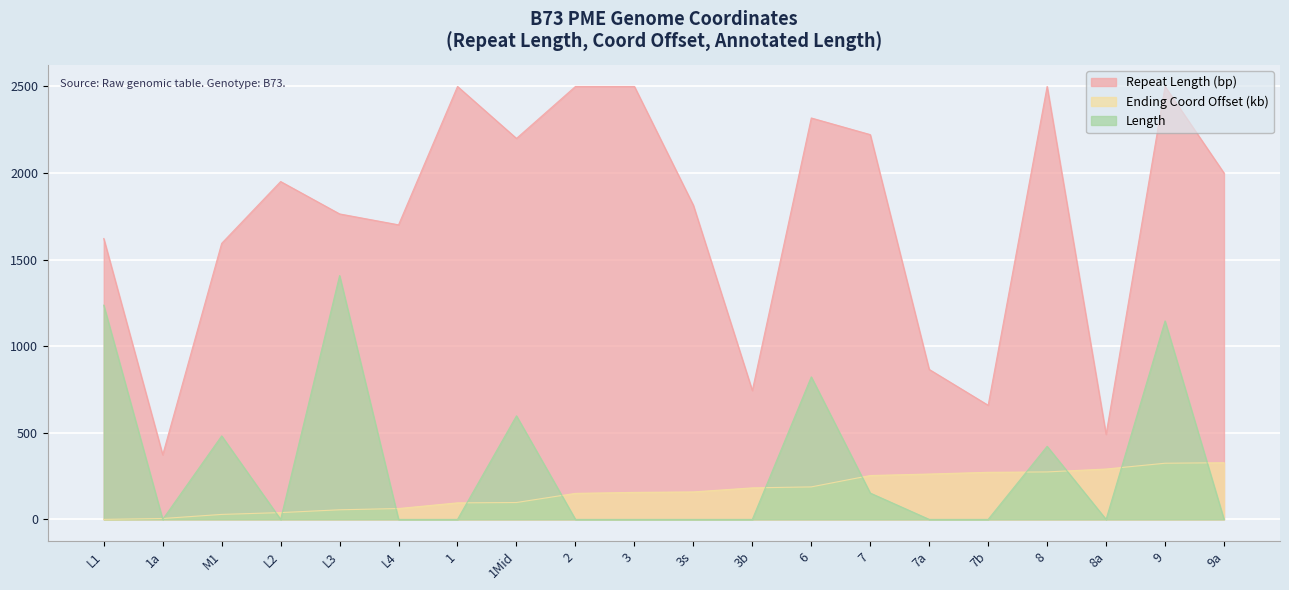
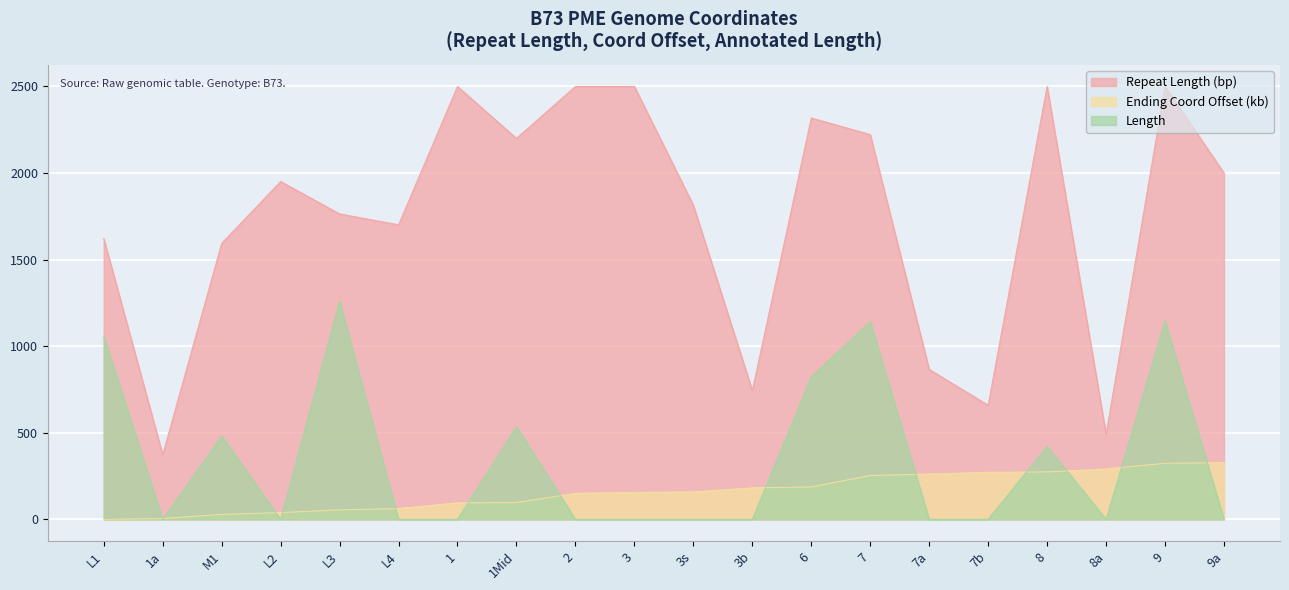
Length, L1: 1240 -> 1060
Length, L3: 1410 -> 1260
Length, 1Mid: 600 -> 540
Length, 7: 150 -> 1140
